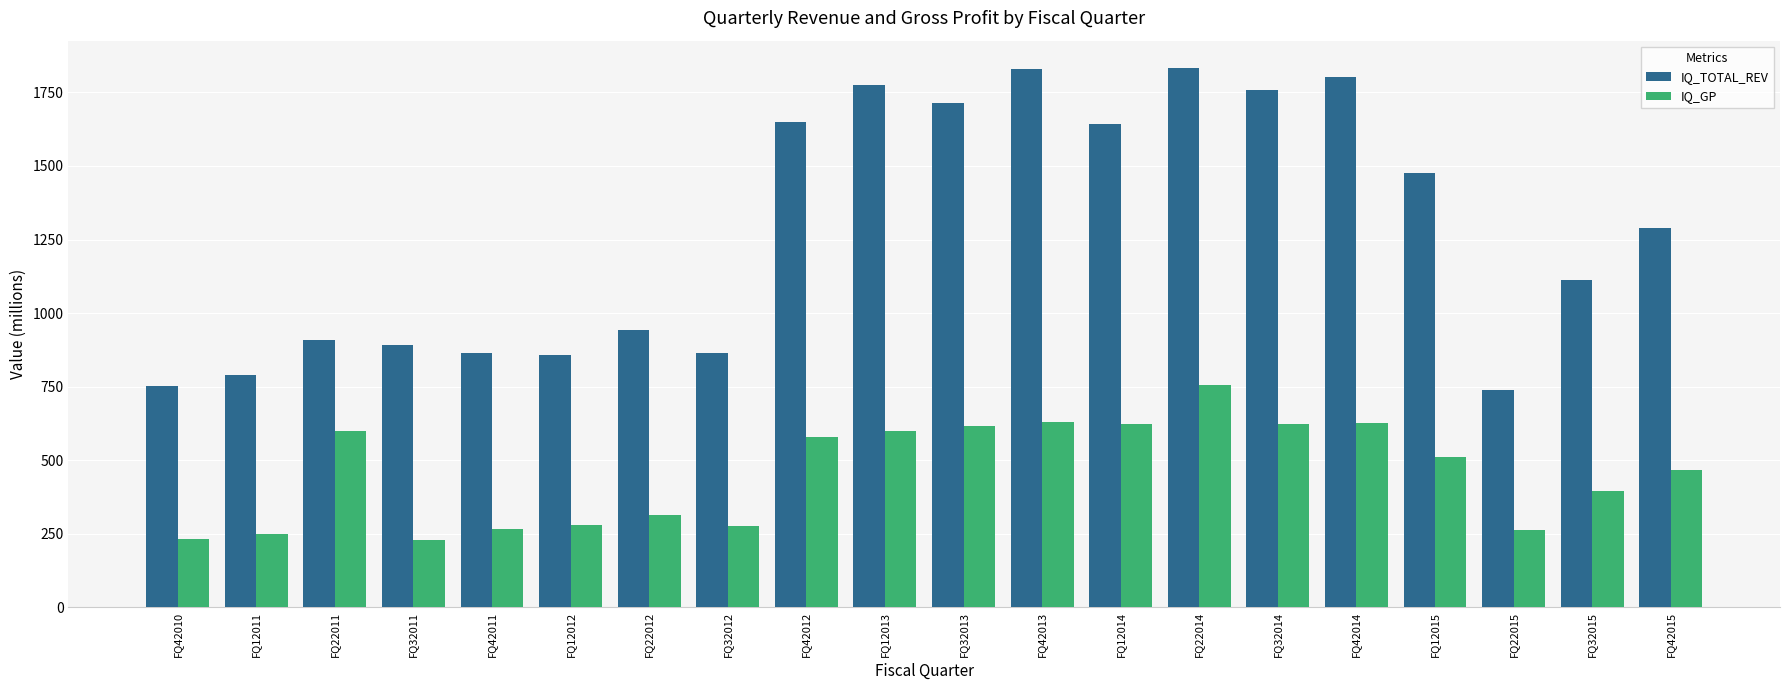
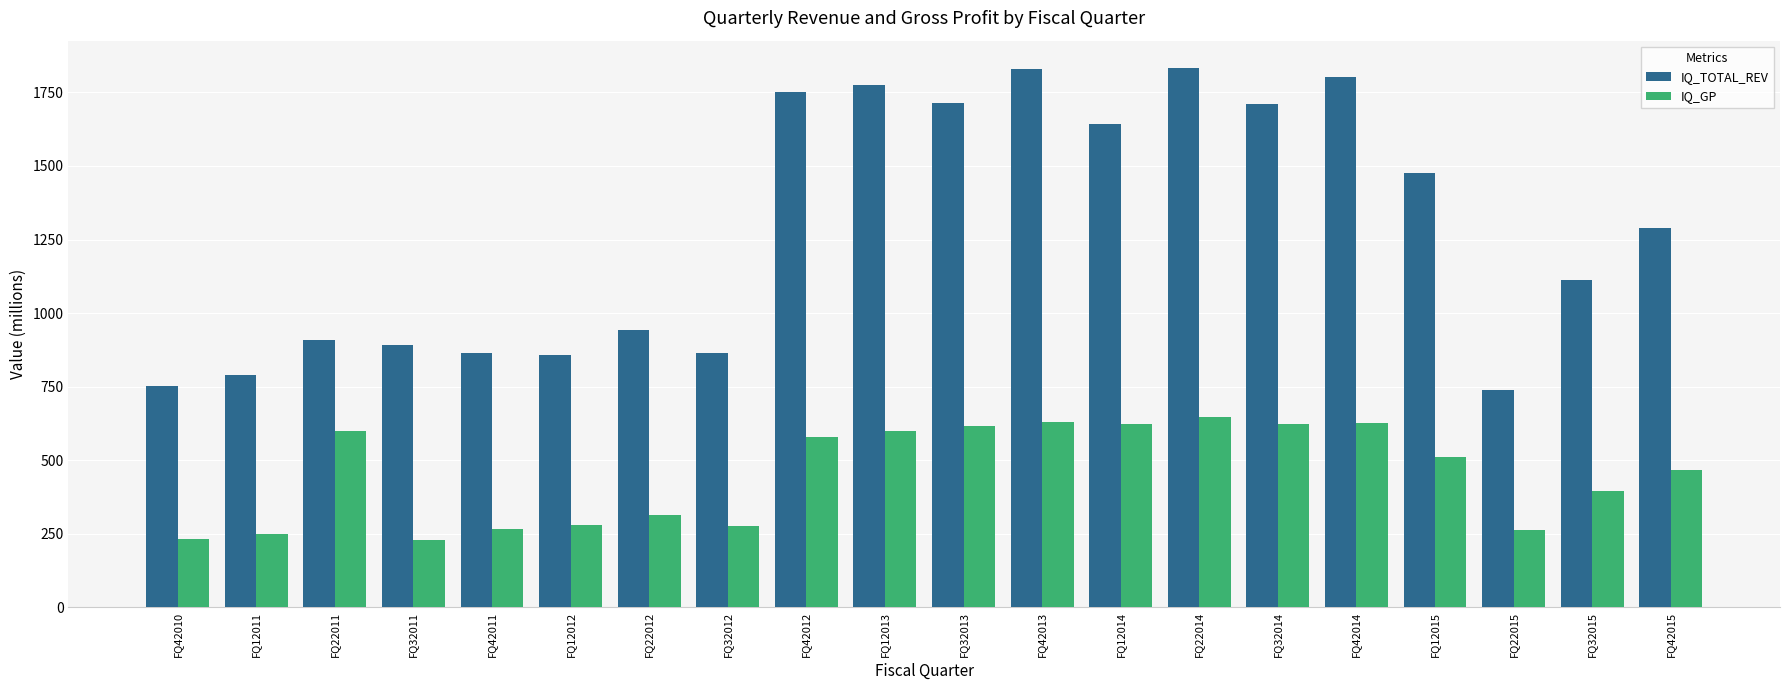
IQ_TOTAL_REV, FQ42012: 1650 -> 1750
IQ_GP, FQ22014: 760 -> 650
IQ_TOTAL_REV, FQ32014: 1760 -> 1710
